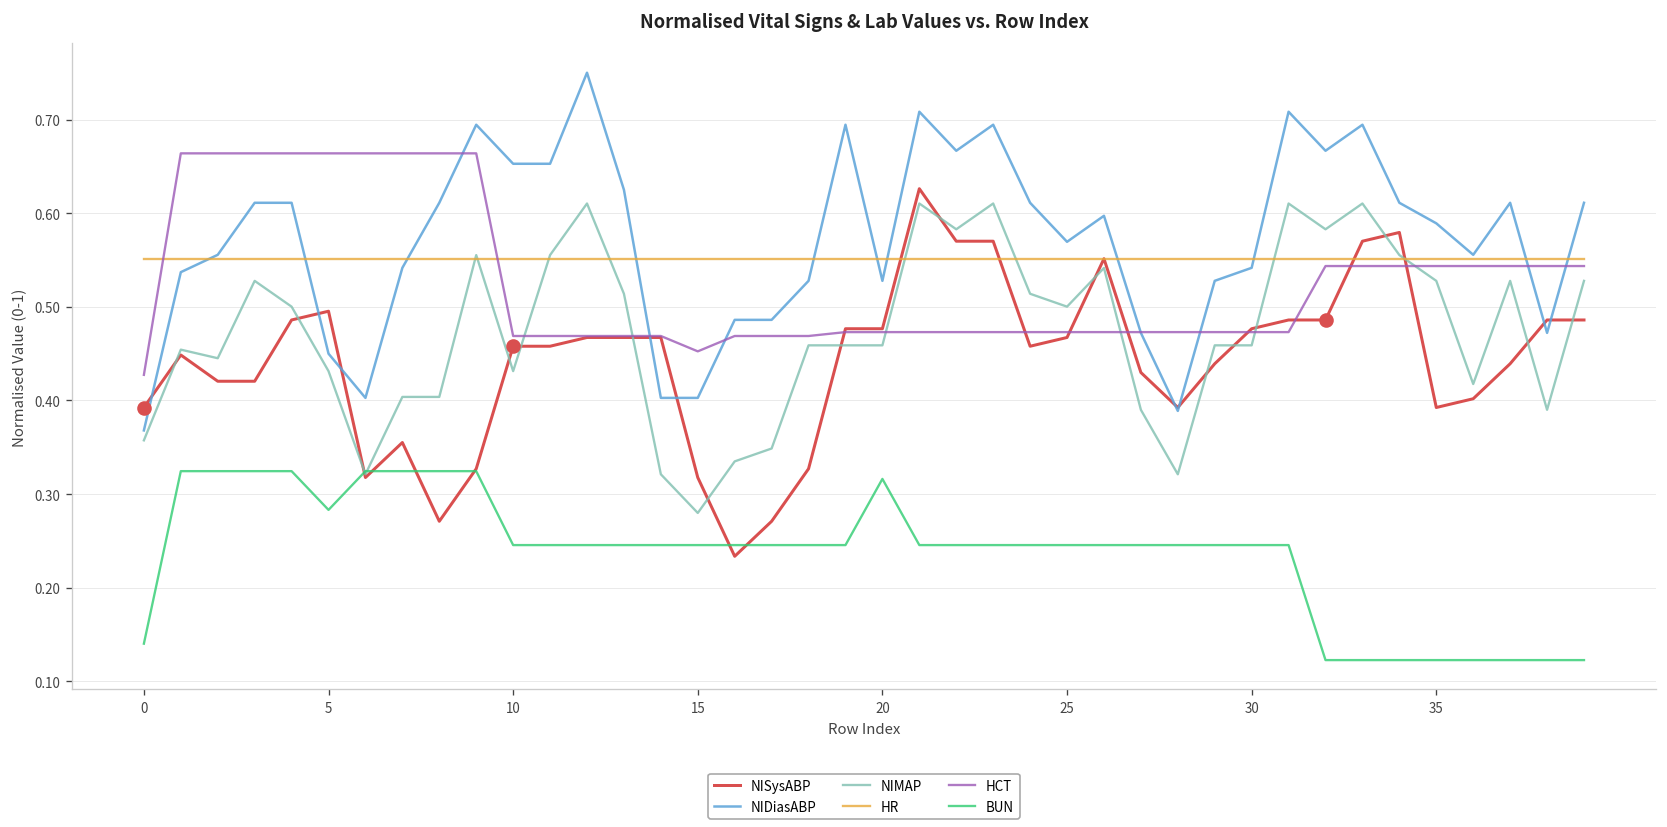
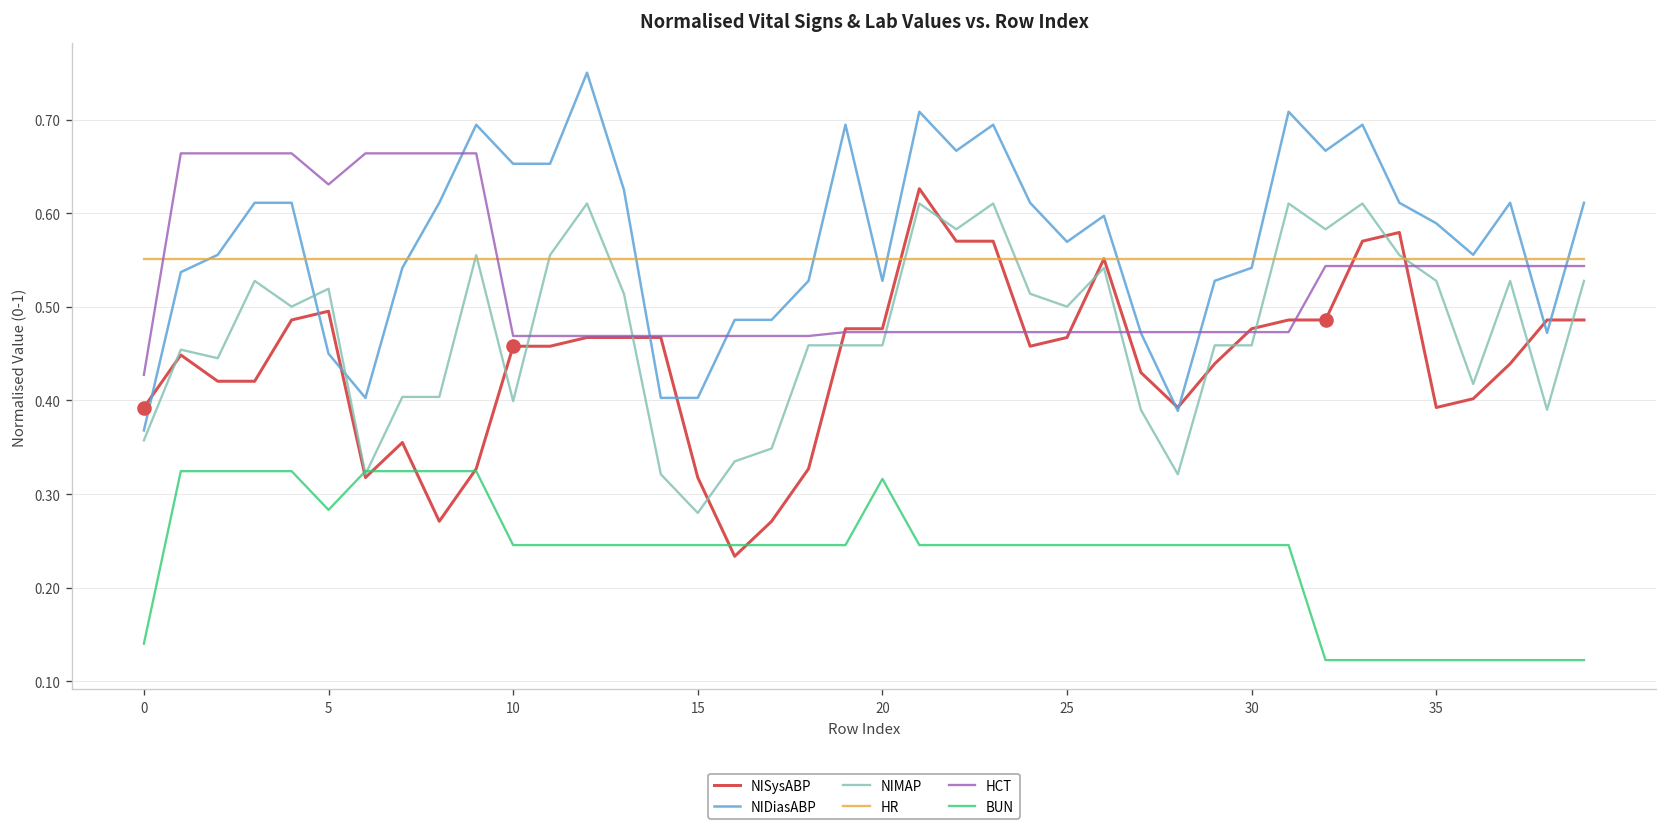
NIMAP, 5: 0.43 -> 0.52
HCT, 5: 0.66 -> 0.63
NIMAP, 10: 0.43 -> 0.40
HCT, 15: 0.45 -> 0.47
